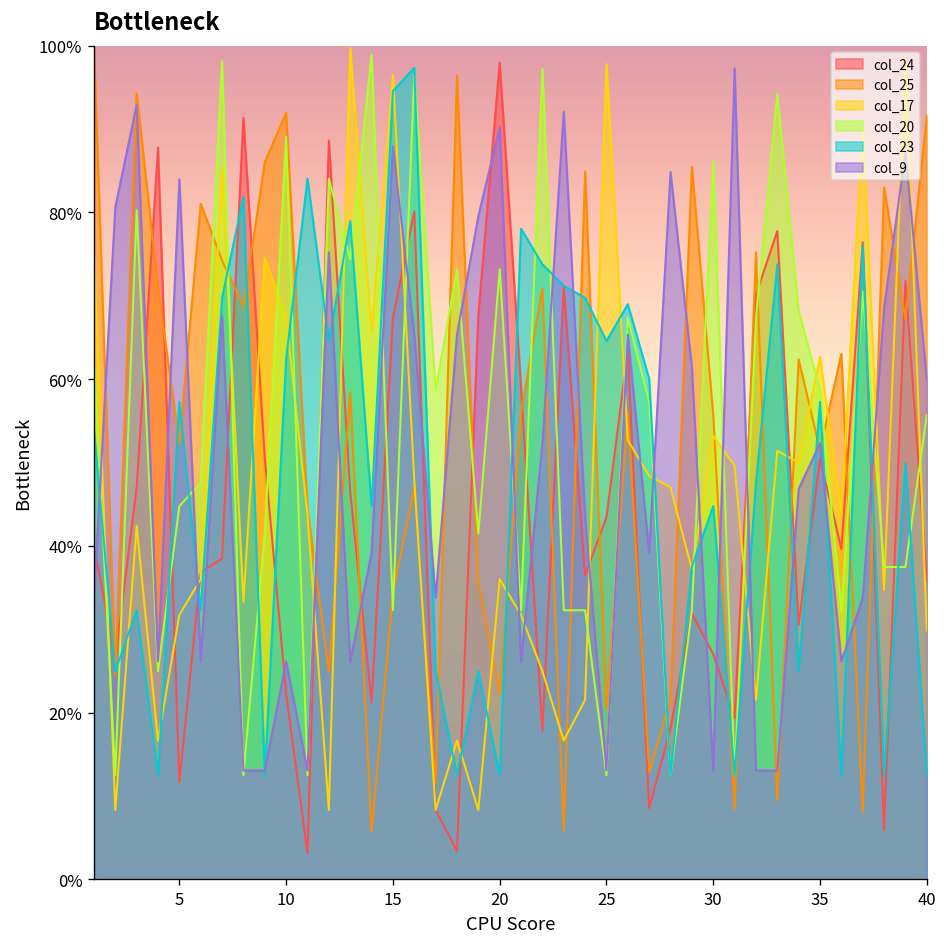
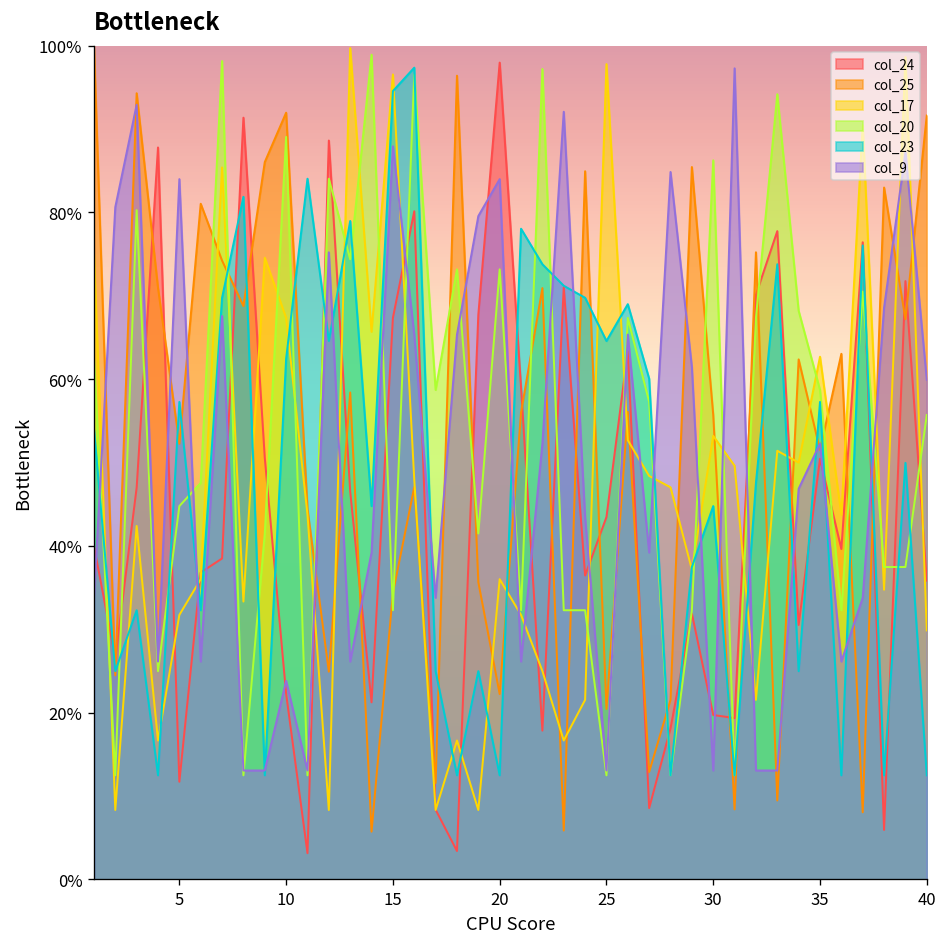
col_9, 10: 26% -> 24%
col_9, 20: 90% -> 84%
col_24, 30: 27% -> 20%
